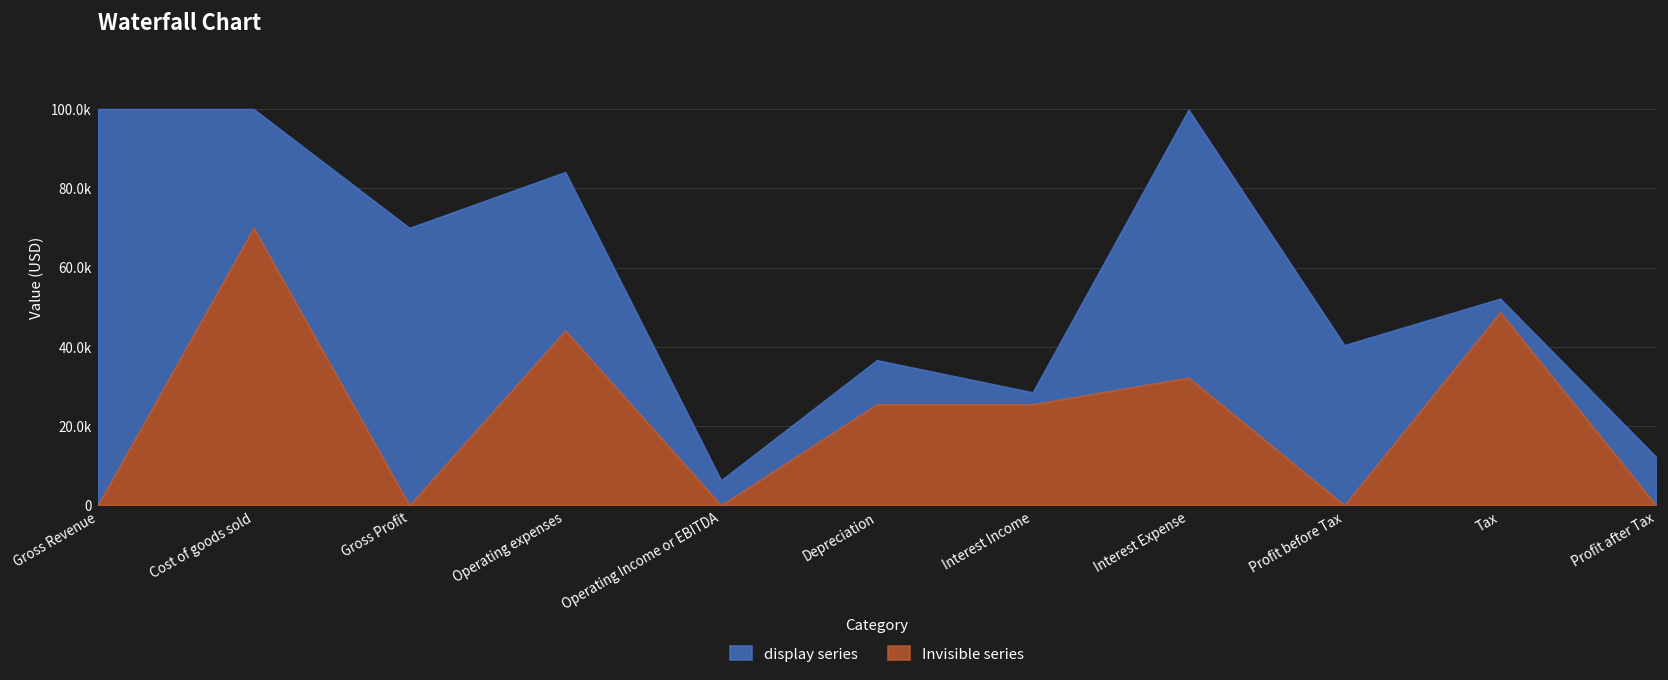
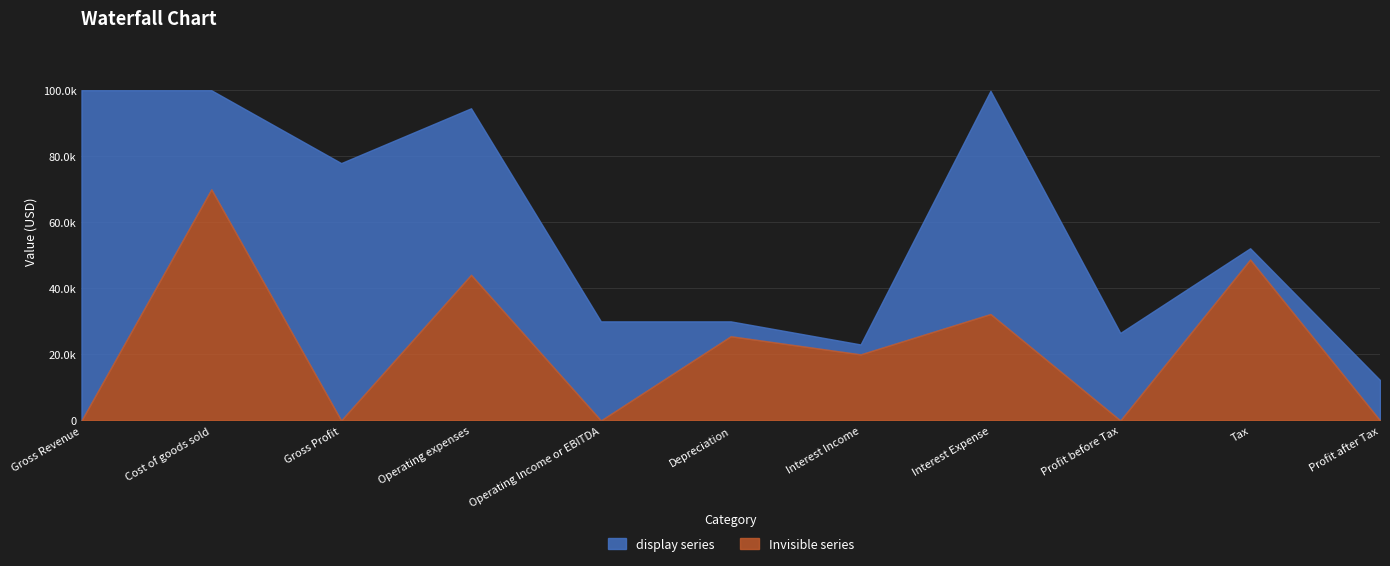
display series, Gross Profit: 70000 -> 78000
display series, Operating expenses: 40000 -> 50000
display series, Operating Income or EBITDA: 6000 -> 30000
display series, Depreciation: 11000 -> 5000
Invisible series, Interest Income: 26000 -> 20000
display series, Profit before Tax: 40000 -> 27000
